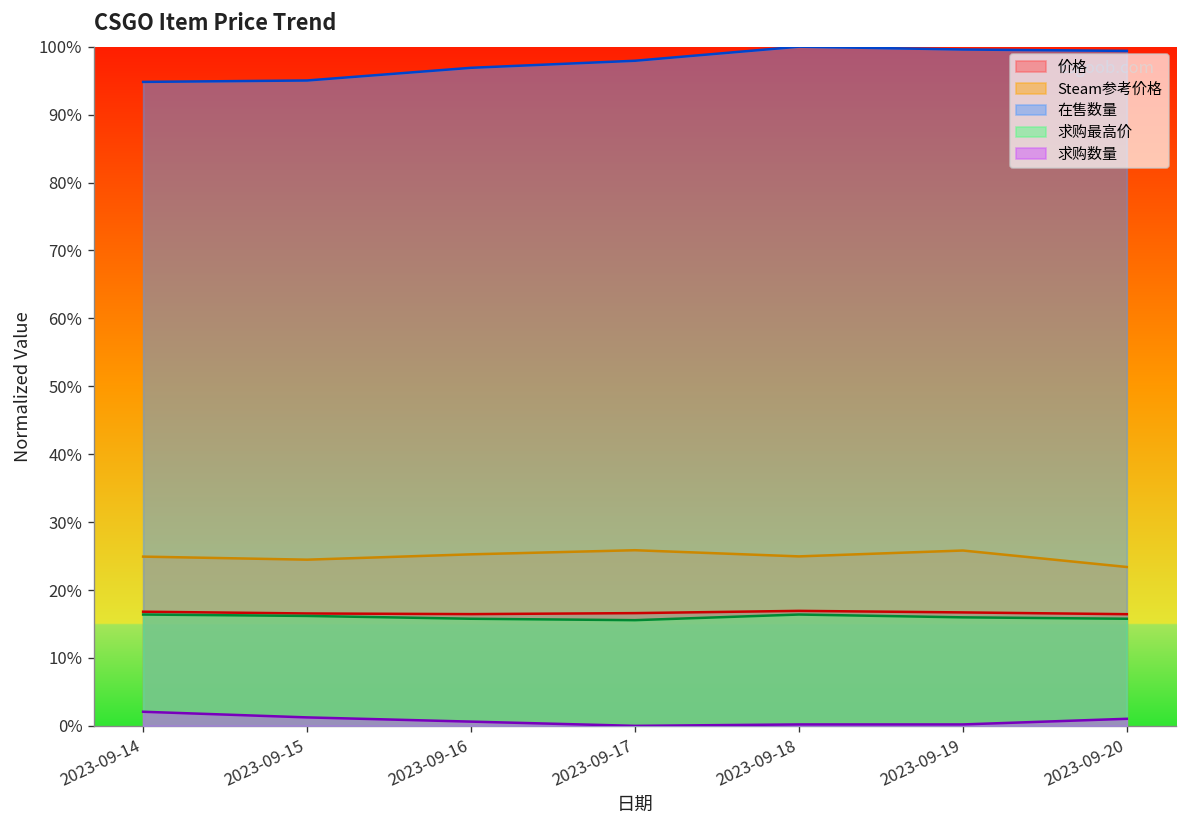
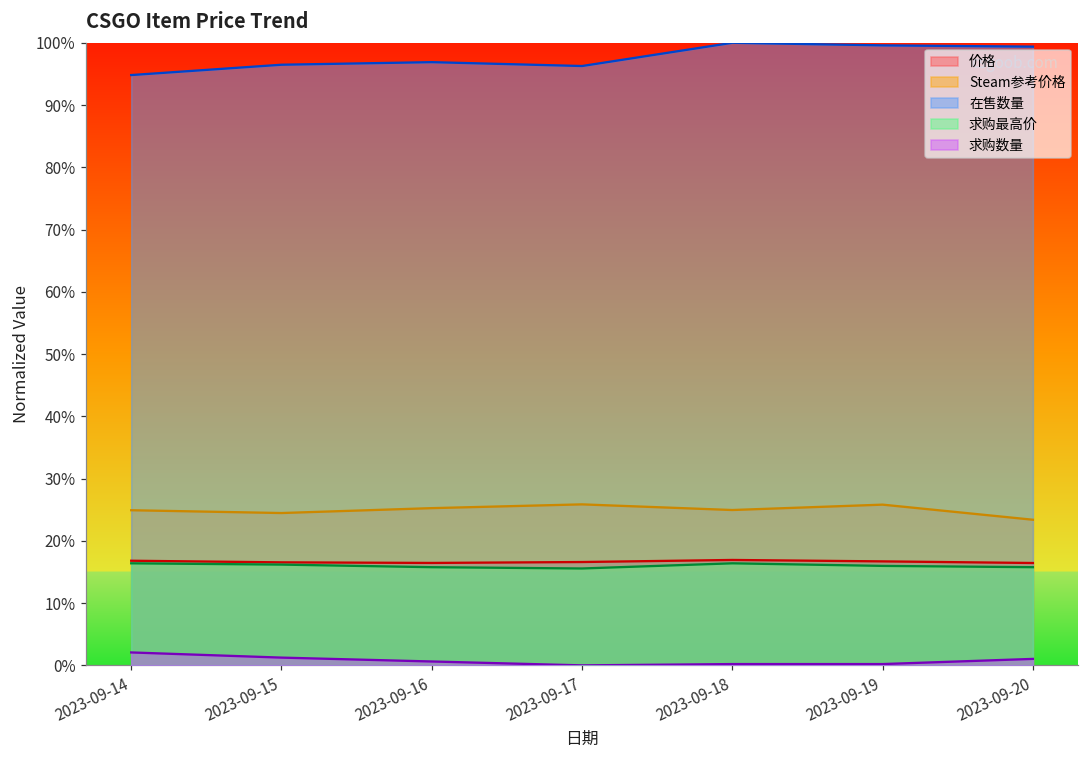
在售数量, 2023-09-15: 95% -> 96%
在售数量, 2023-09-17: 98% -> 96%
